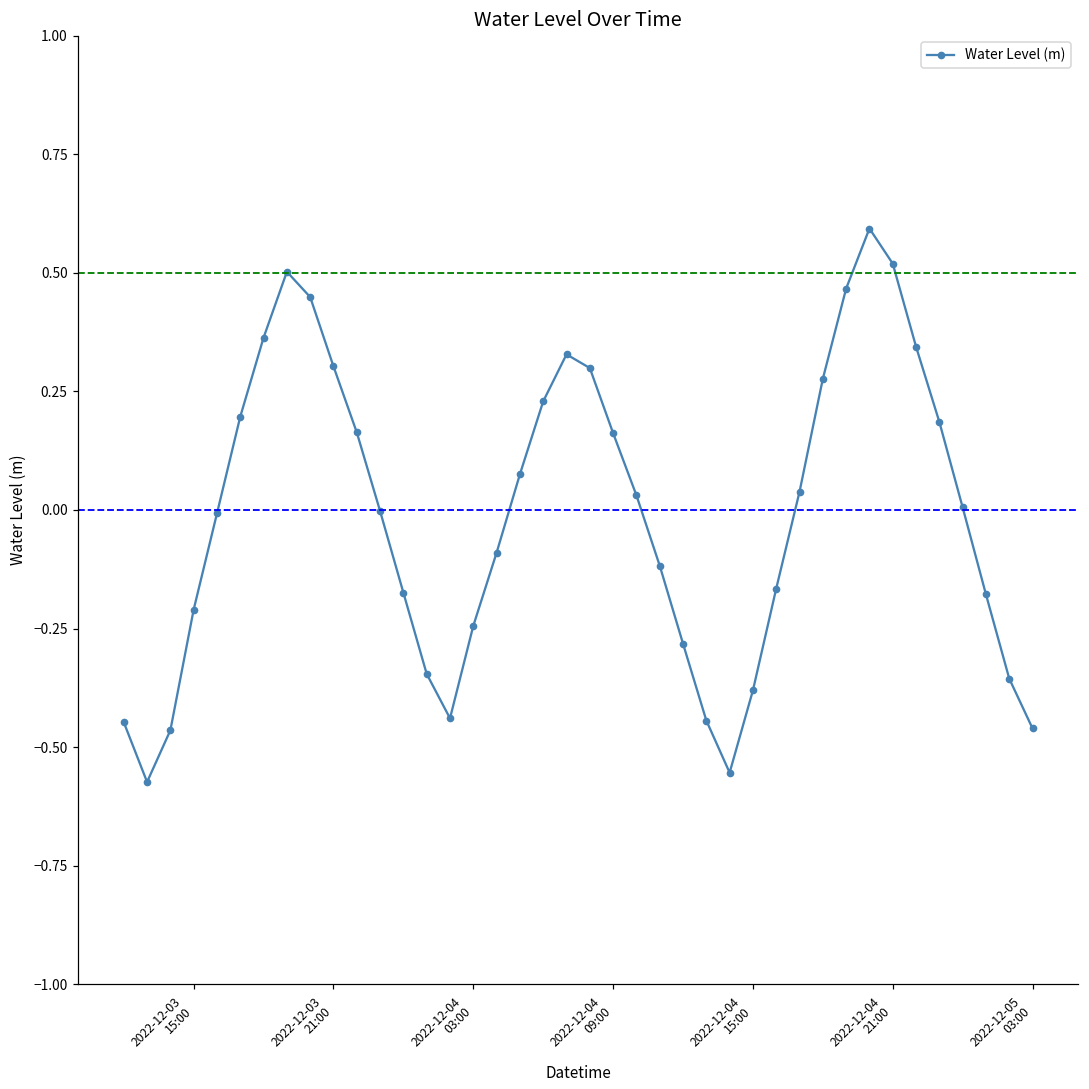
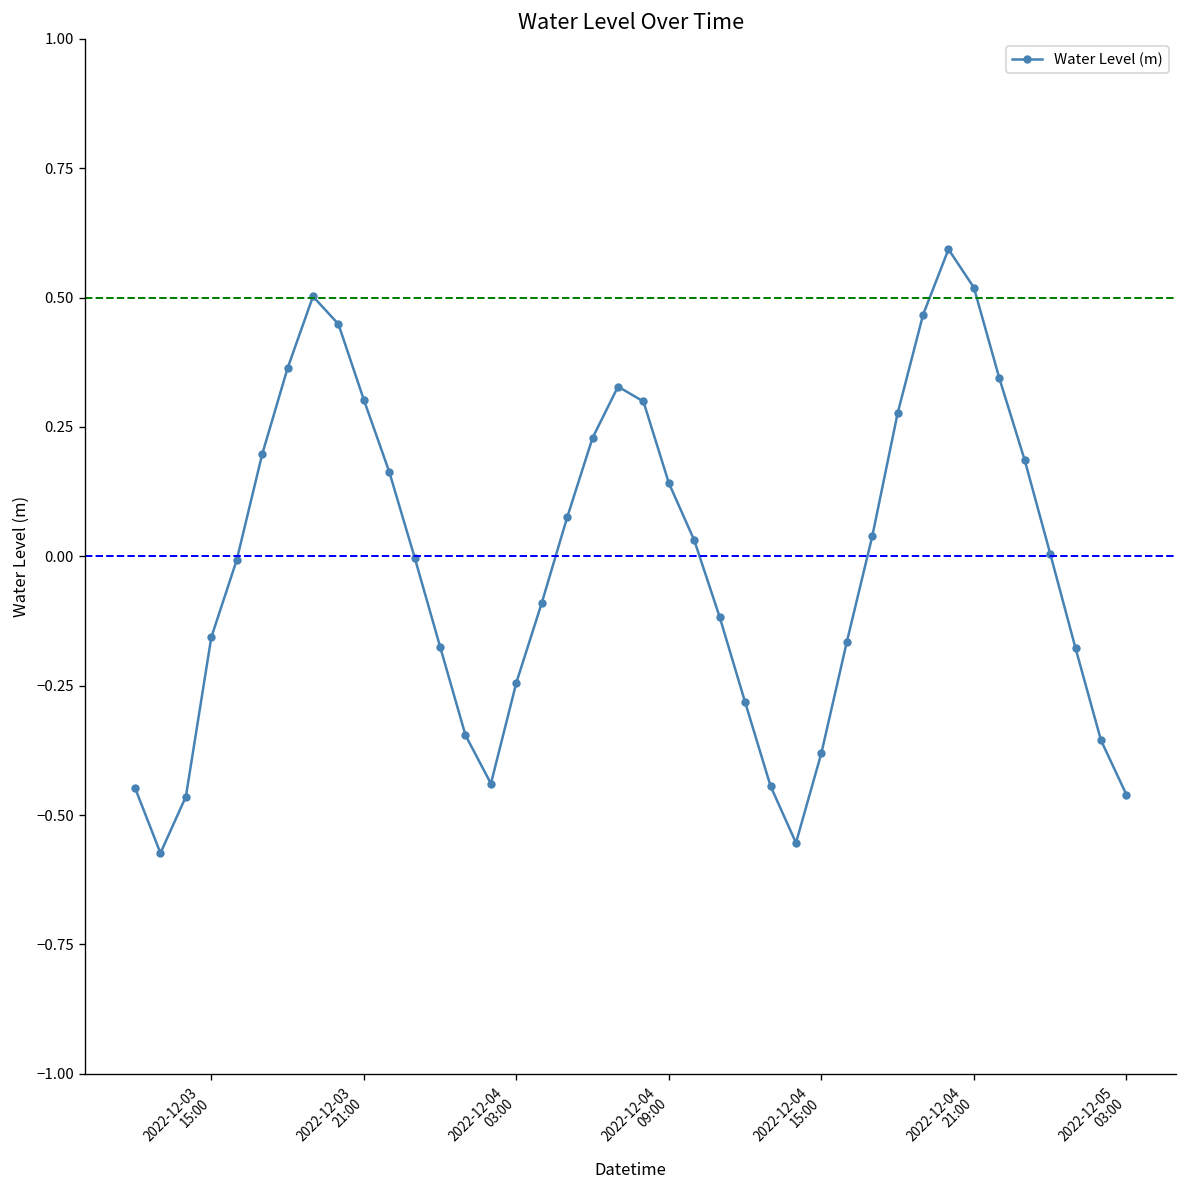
2022-12-03 15:00: -0.21 -> -0.16
2022-12-04 09:00: 0.16 -> 0.14
